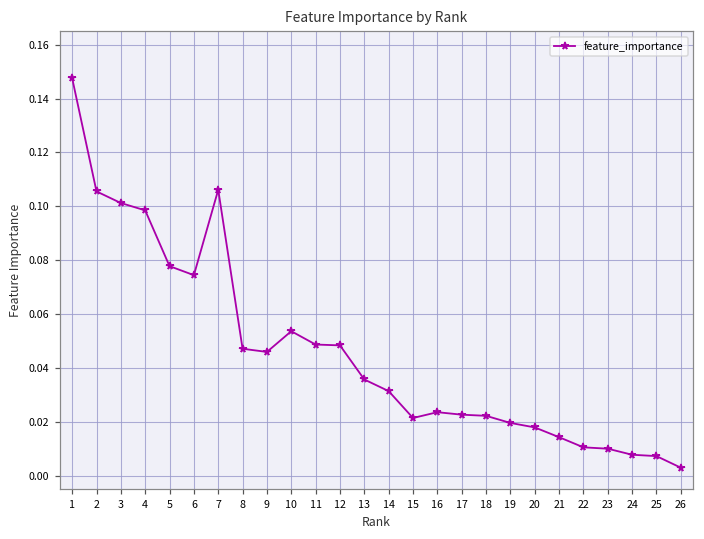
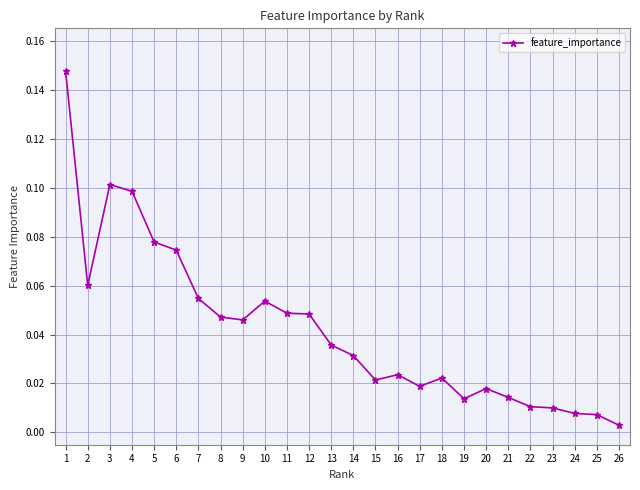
2: 0.106 -> 0.060
7: 0.106 -> 0.055
17: 0.023 -> 0.019
19: 0.020 -> 0.014
